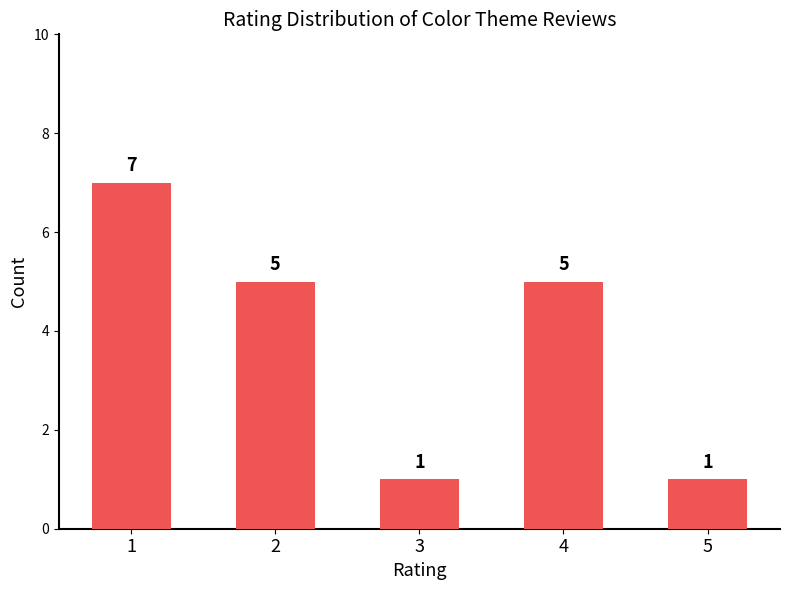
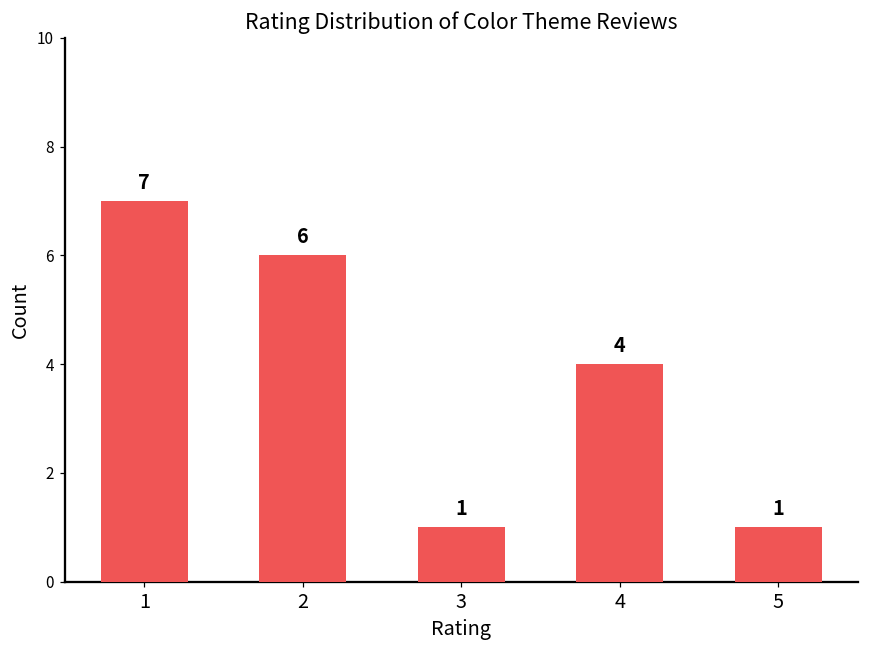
2: 5 -> 6
4: 5 -> 4
